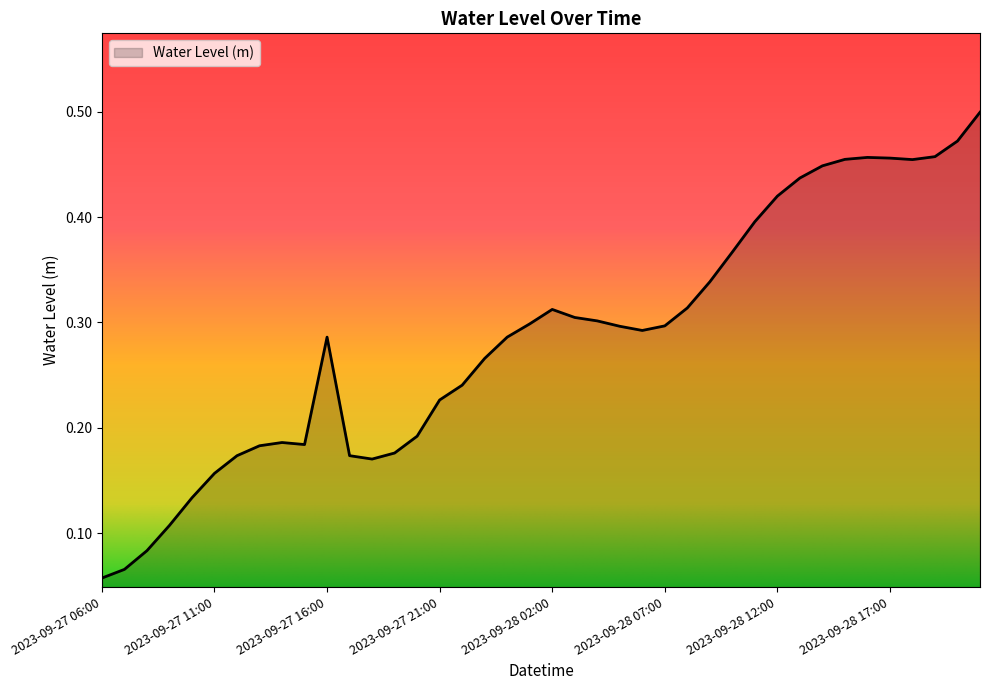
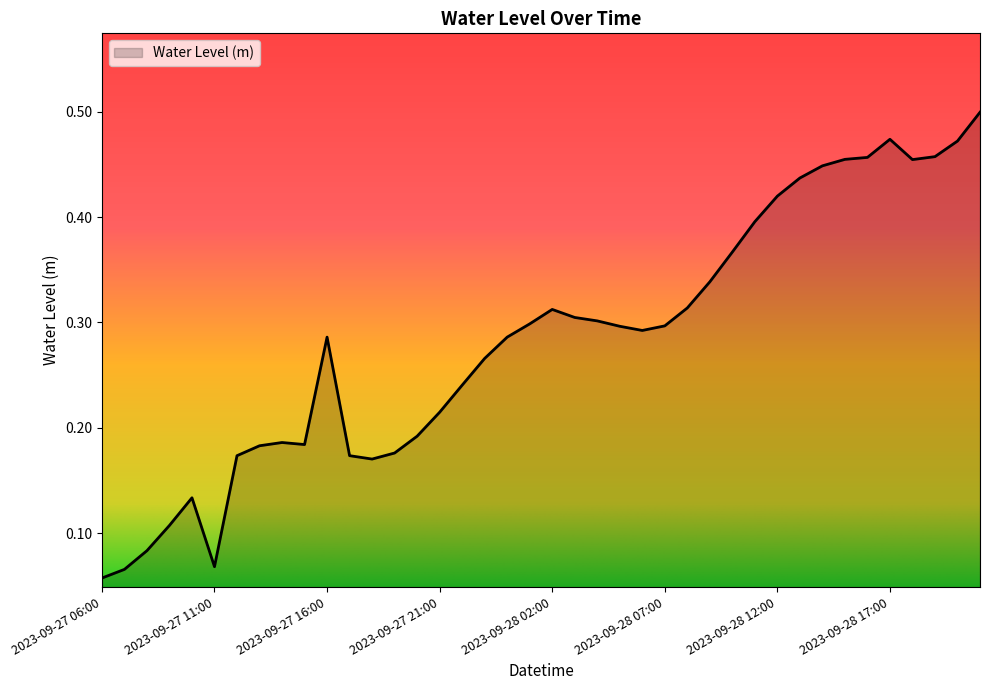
2023-09-27 11:00: 0.157 -> 0.068
2023-09-27 21:00: 0.226 -> 0.215
2023-09-28 17:00: 0.456 -> 0.474
